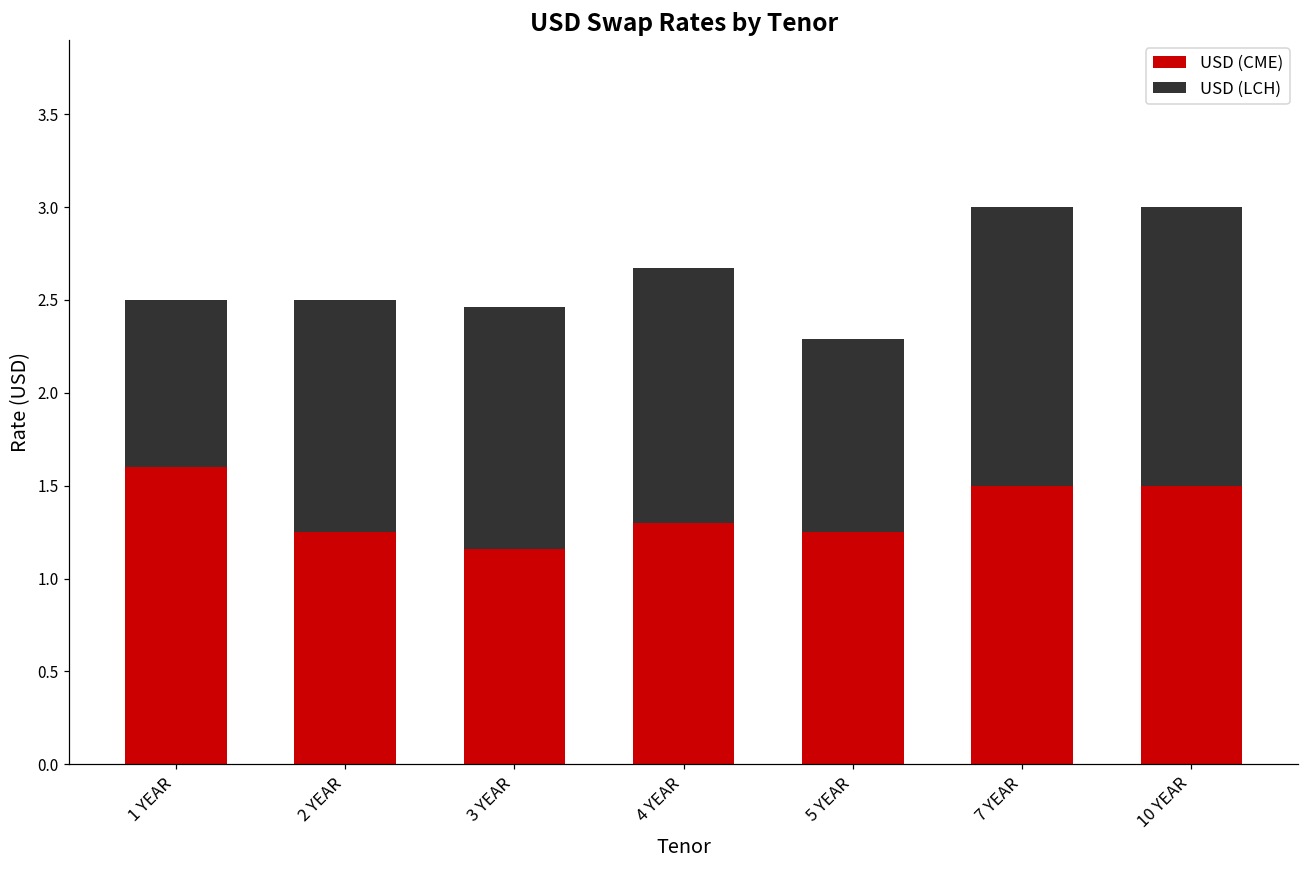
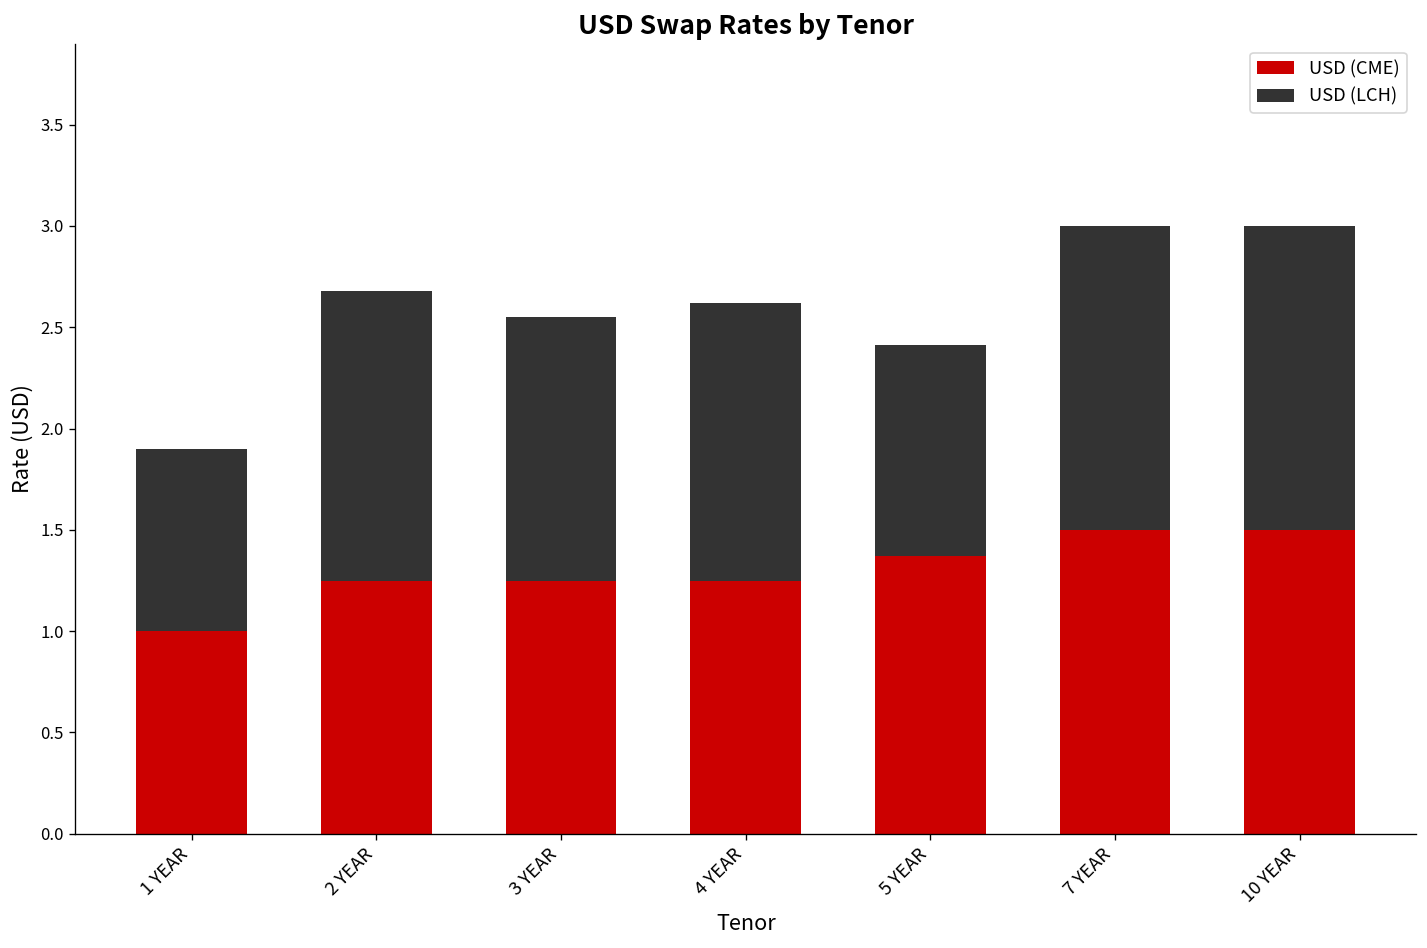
USD (CME), 1 YEAR: 1.6 -> 1.0
USD (LCH), 2 YEAR: 1.25 -> 1.43
USD (CME), 3 YEAR: 1.16 -> 1.25
USD (CME), 4 YEAR: 1.30 -> 1.25
USD (CME), 5 YEAR: 1.25 -> 1.37
